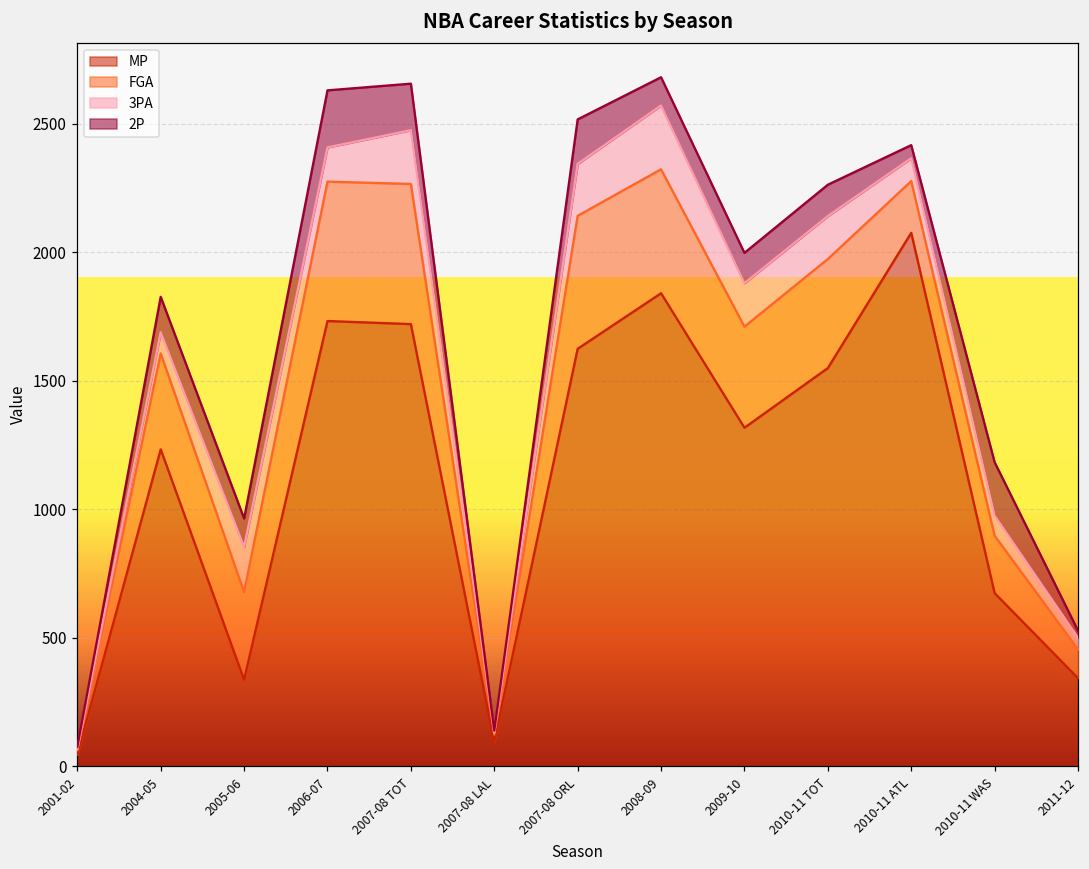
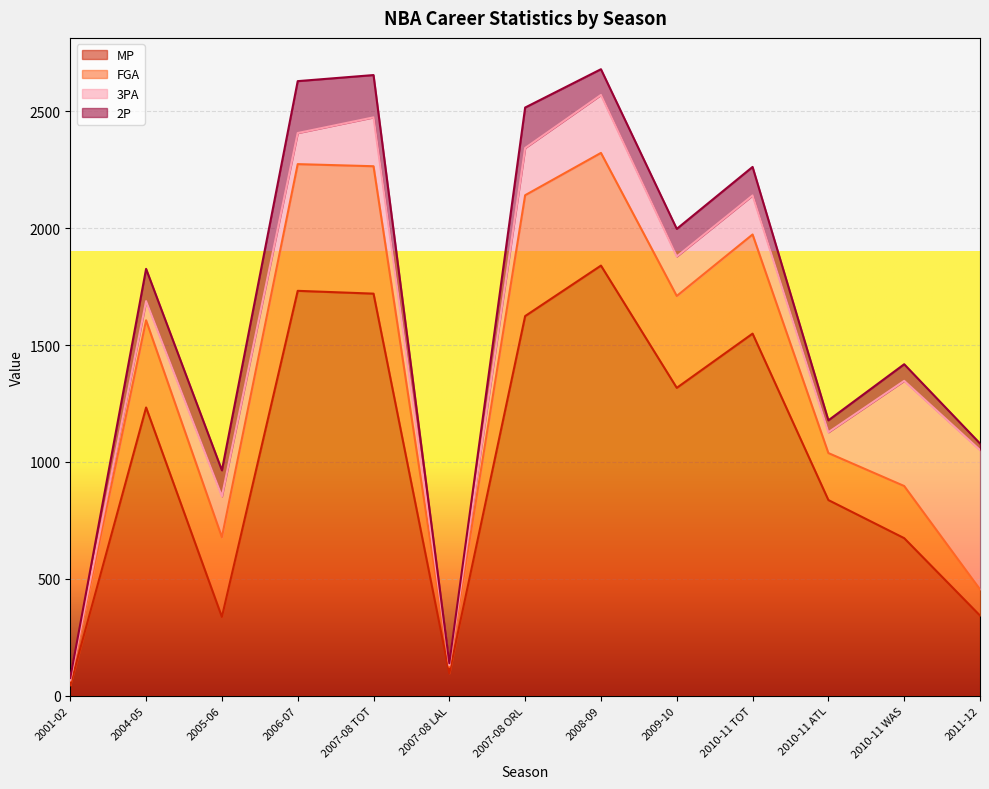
MP, 2010-11 ATL: 2080 -> 840
3PA, 2010-11 WAS: 80 -> 450
2P, 2010-11 WAS: 210 -> 70
3PA, 2011-12: 50 -> 600
